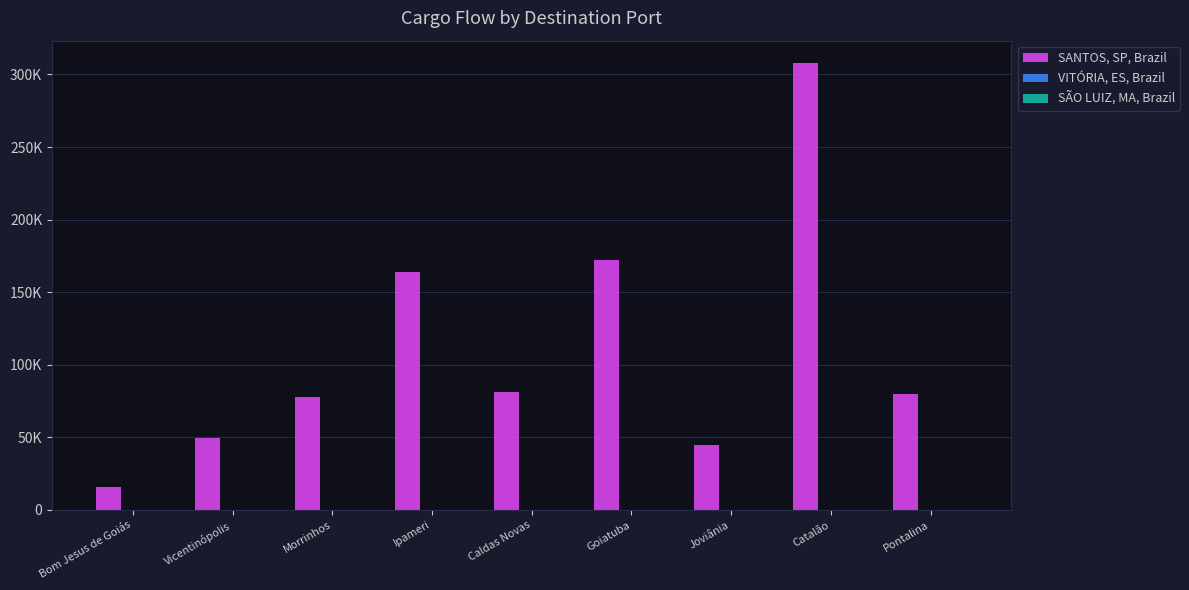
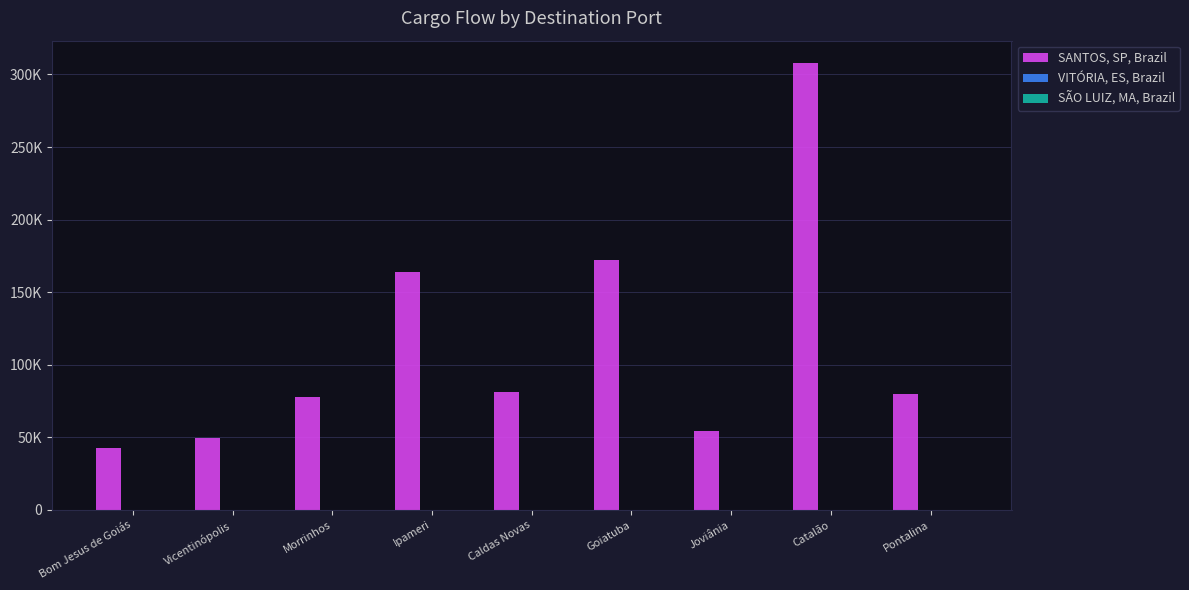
SANTOS, SP, Brazil, Bom Jesus de Goiás: 16000 -> 43000
SANTOS, SP, Brazil, Joviânia: 45000 -> 54000
